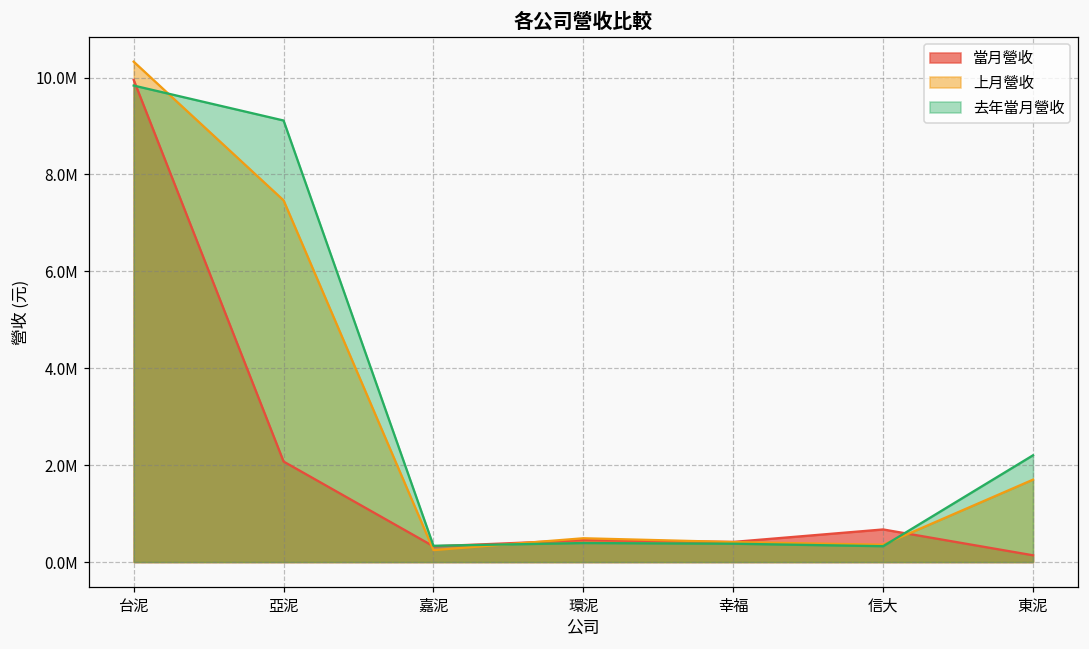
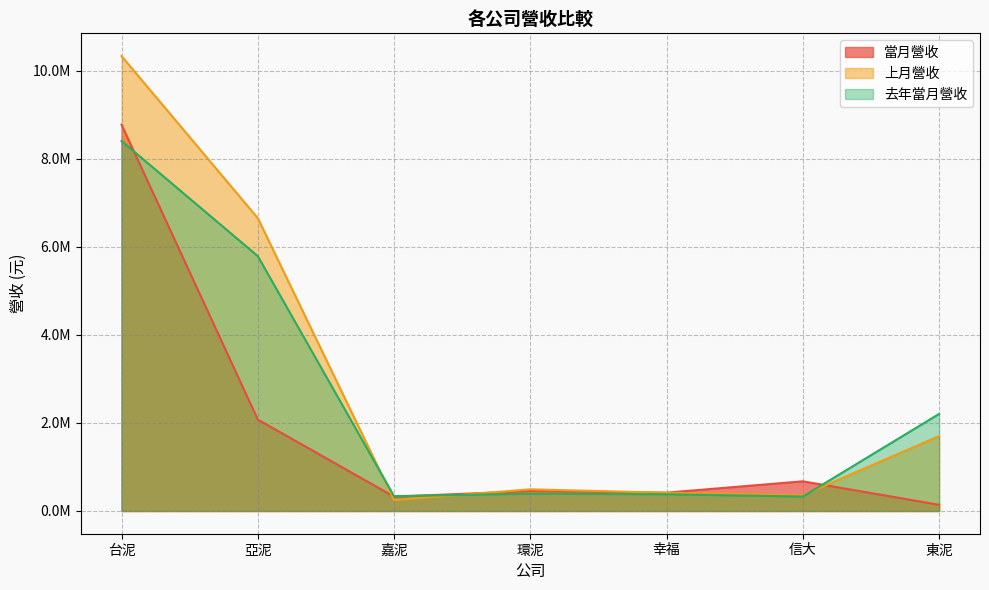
當月營收, 台泥: 10000000 -> 8800000
去年當月營收, 台泥: 9800000 -> 8400000
上月營收, 亞泥: 7500000 -> 6600000
去年當月營收, 亞泥: 9100000 -> 5800000
